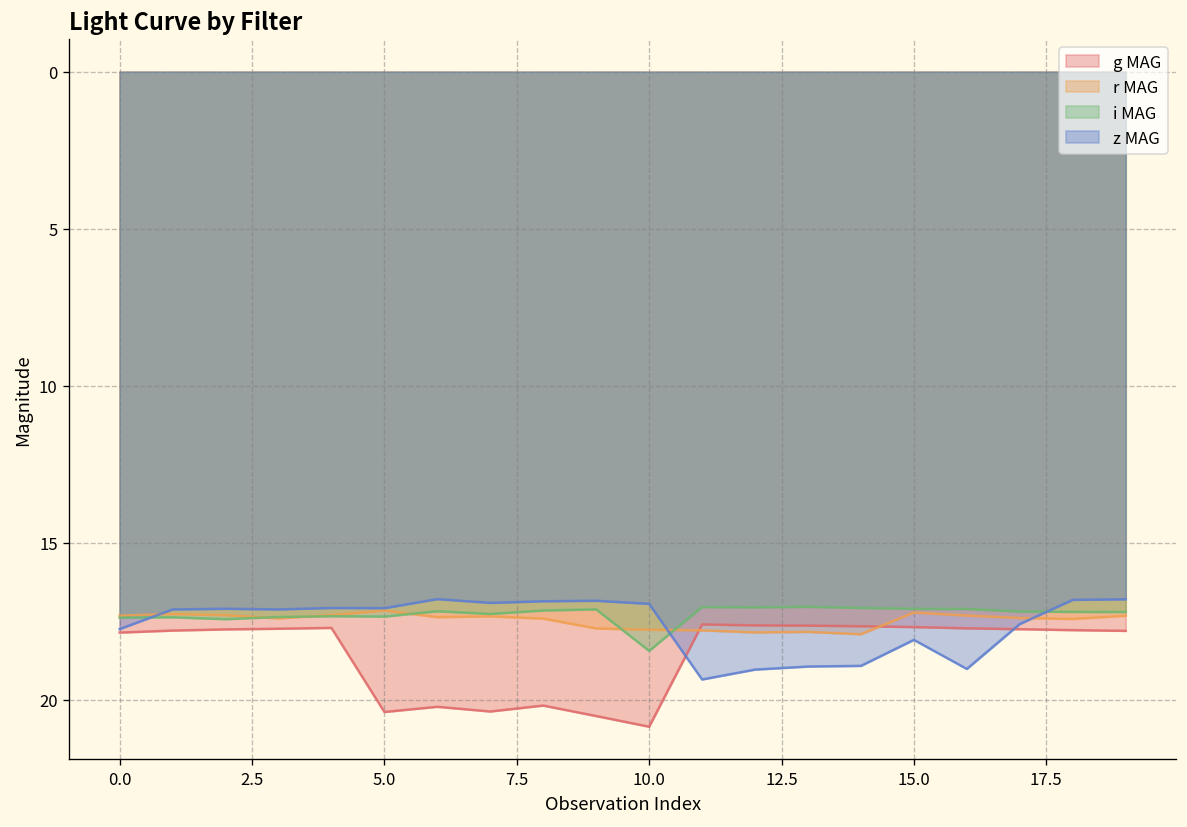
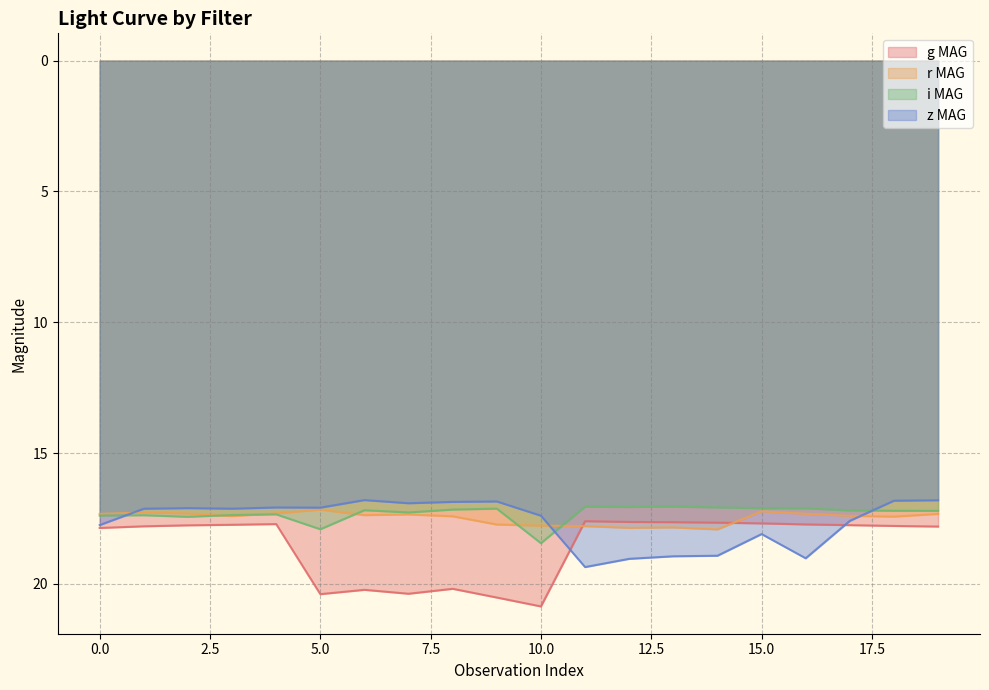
i MAG, 5.0: 17.4 -> 17.9
z MAG, 10.0: 16.9 -> 17.4
